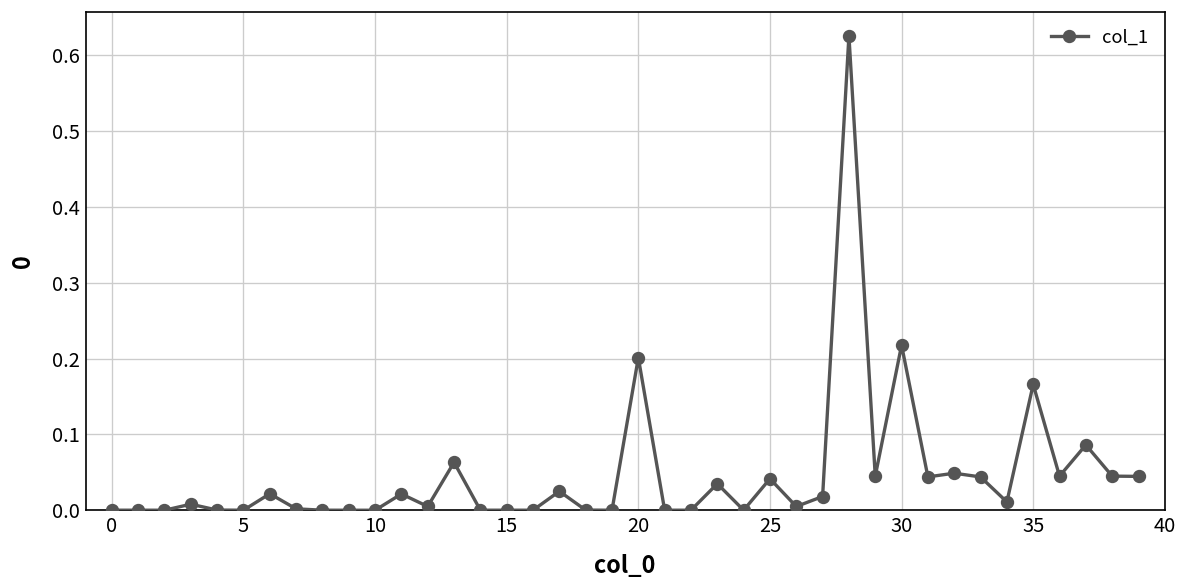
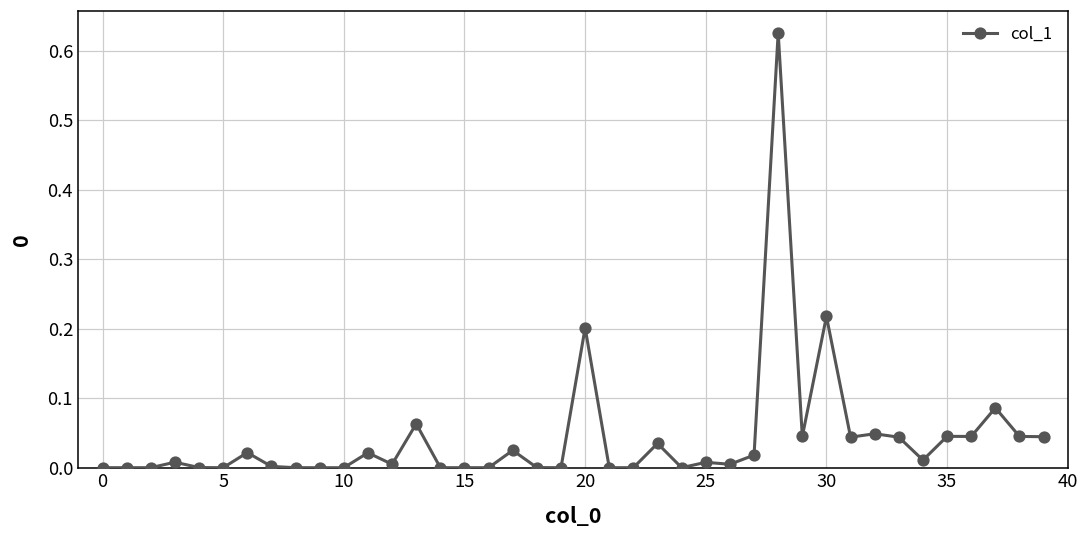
25: 0.04 -> 0.01
35: 0.17 -> 0.05
